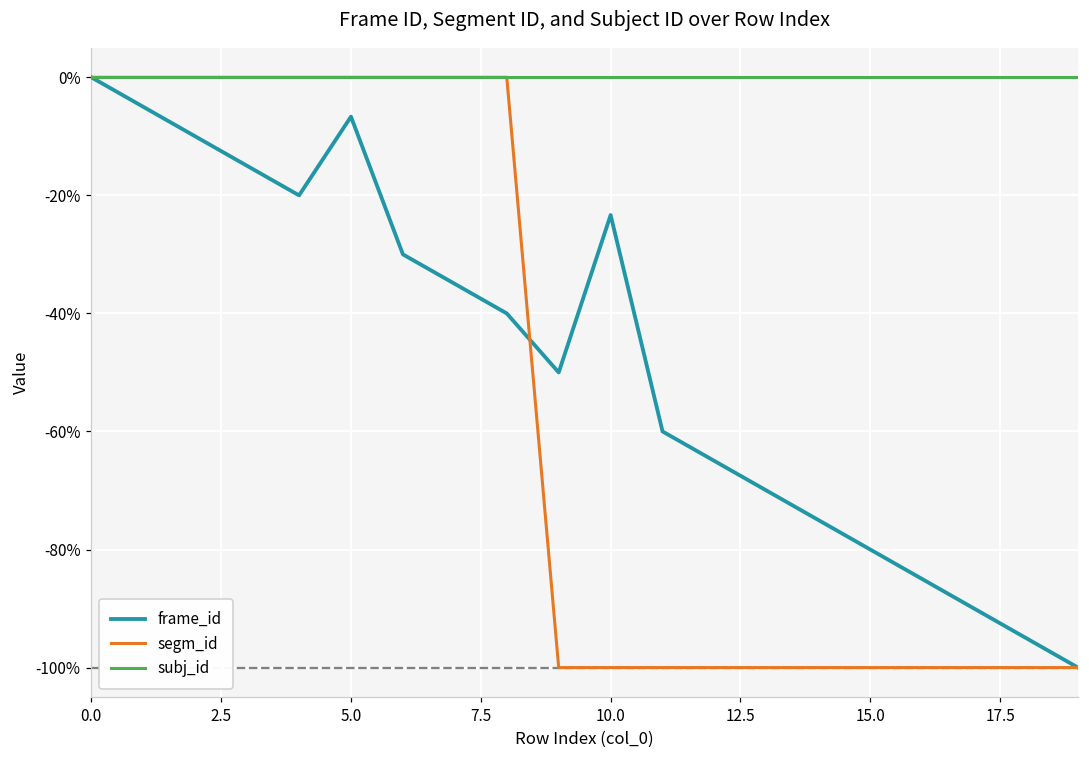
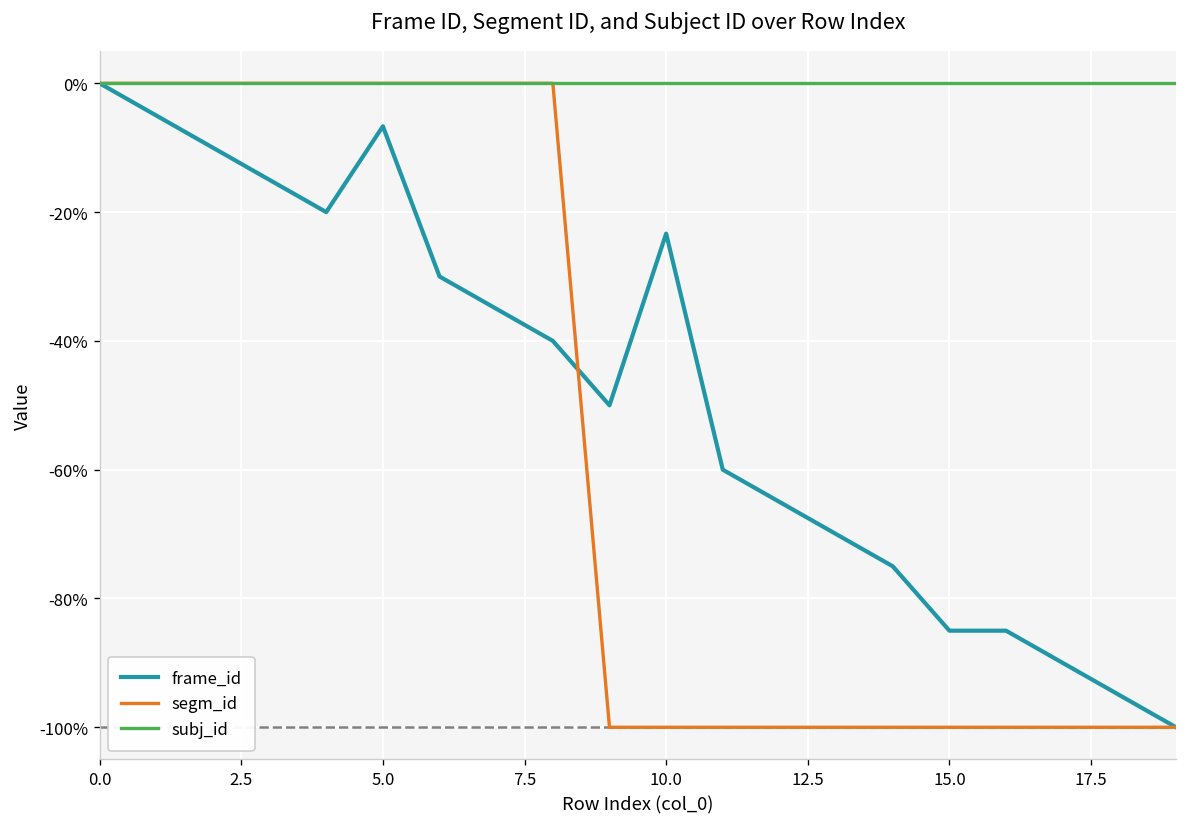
frame_id, 15.0: -80% -> -85%
